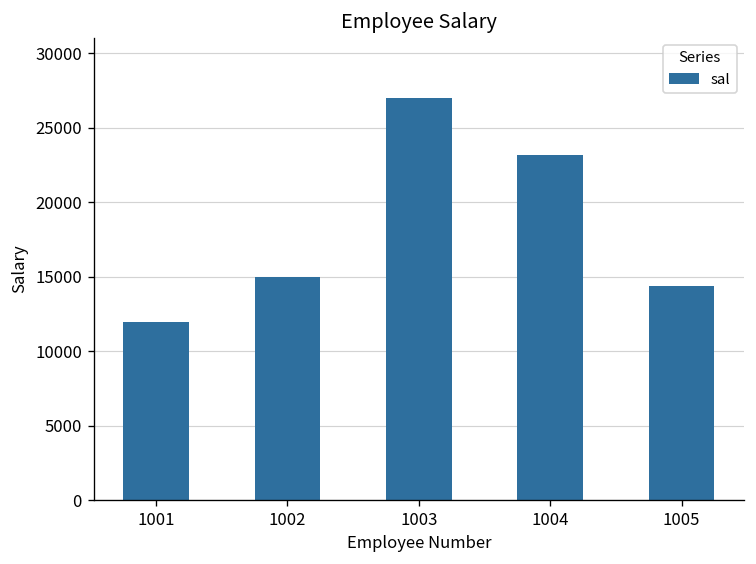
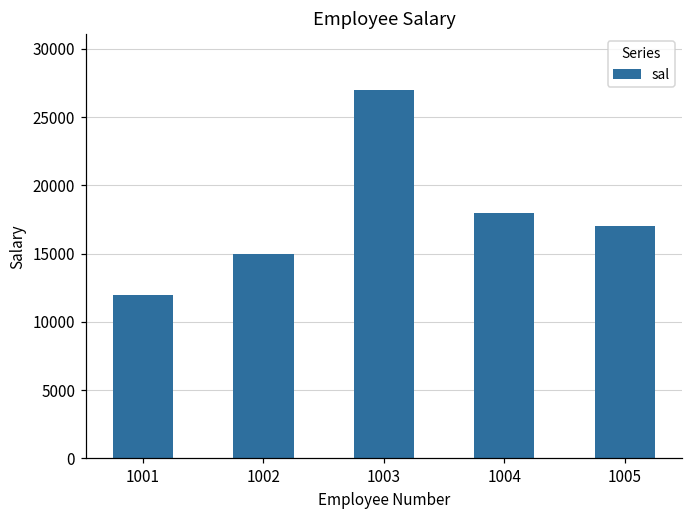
1004: 23100 -> 18000
1005: 14400 -> 17000
